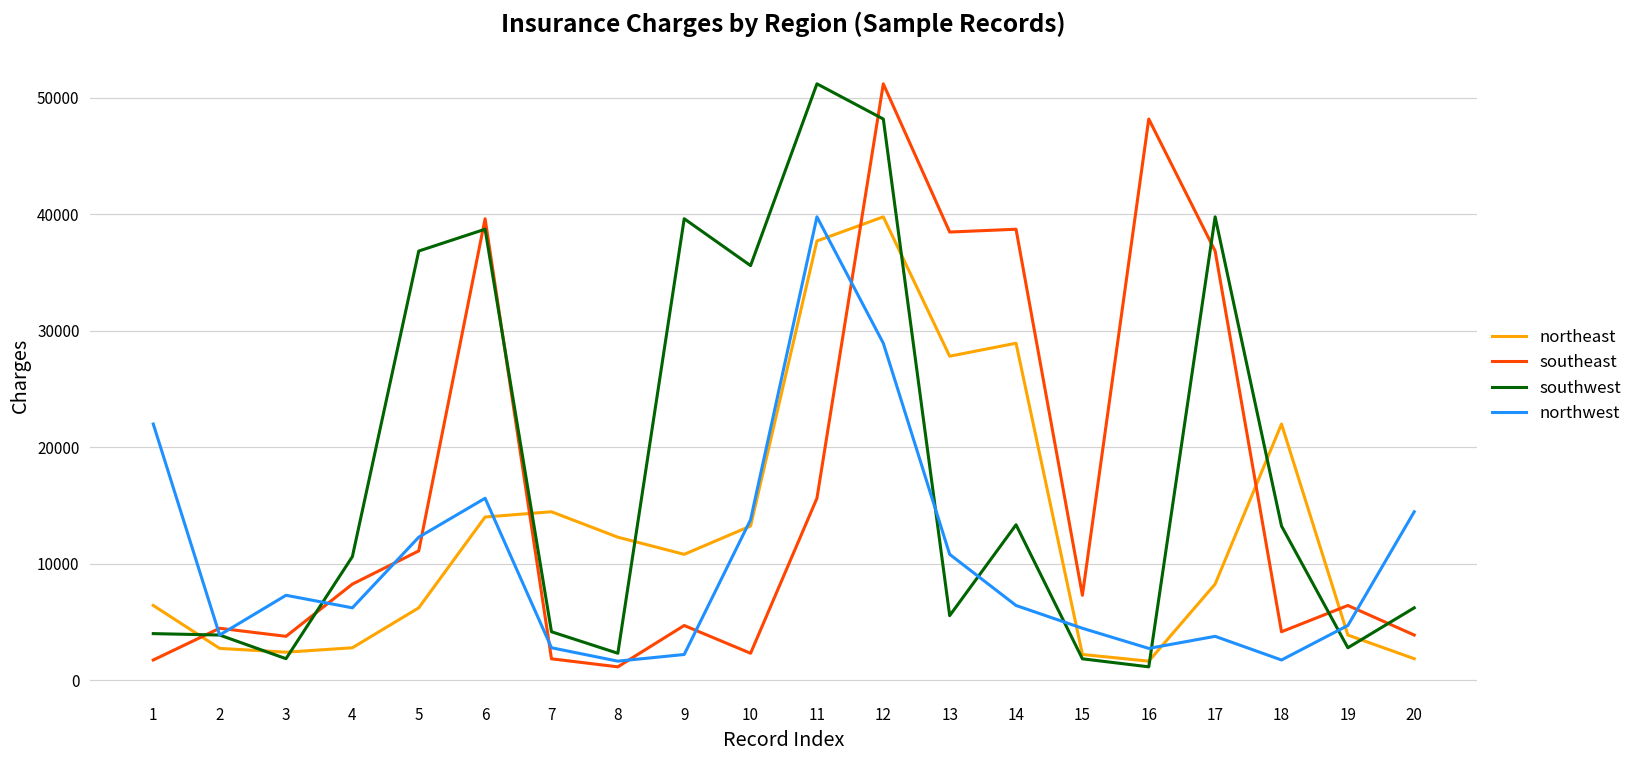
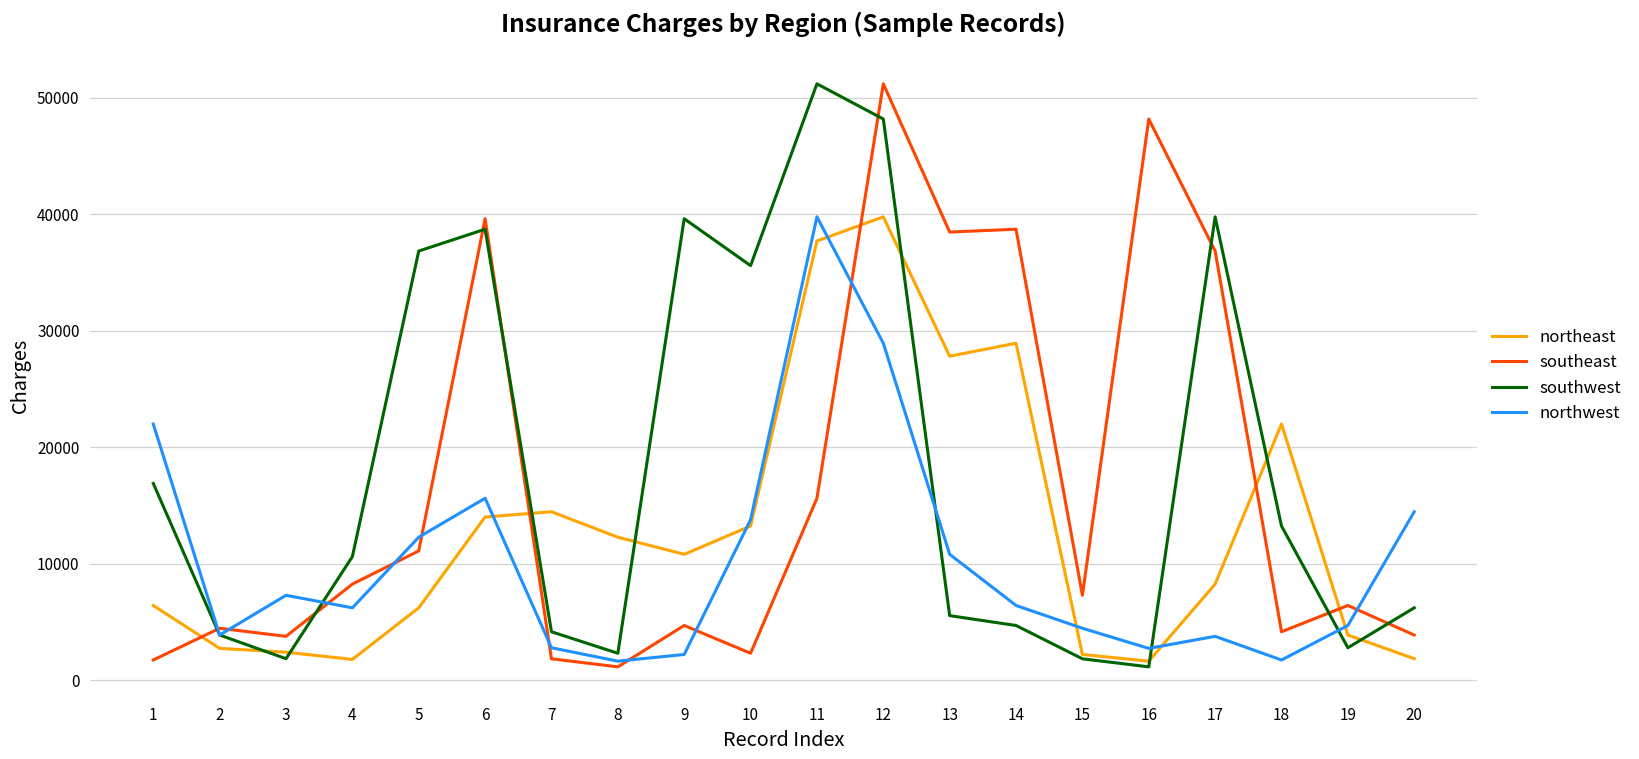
southwest, 1: 4000 -> 16900
northeast, 4: 2800 -> 1800
southwest, 14: 13300 -> 4700
